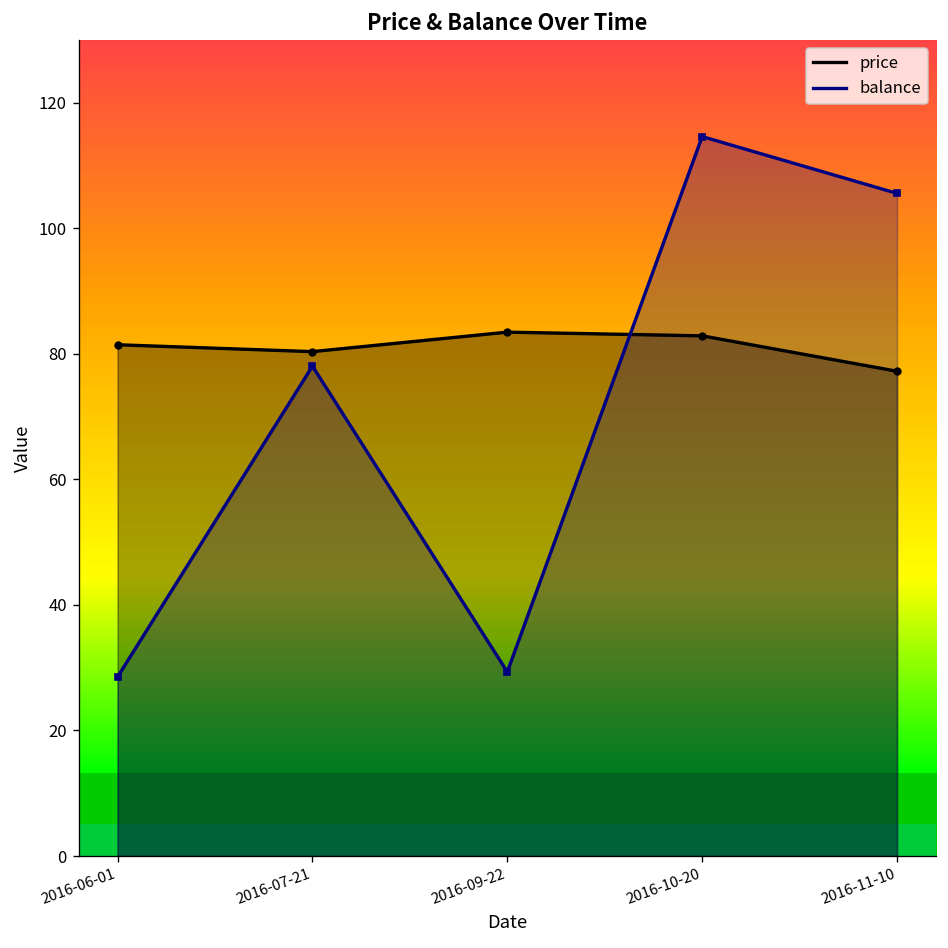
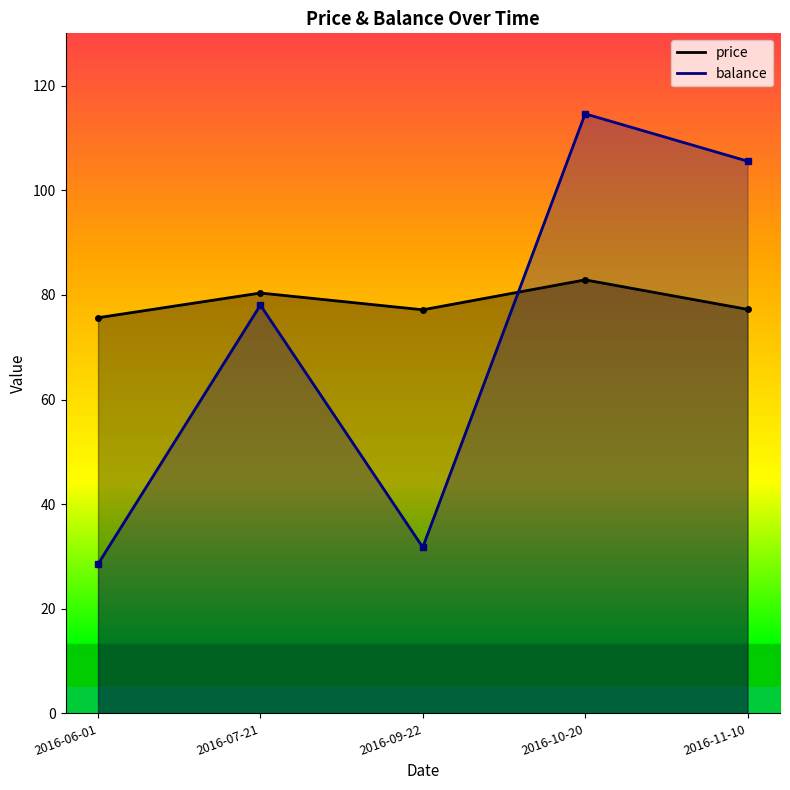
price, 2016-06-01: 81 -> 76
price, 2016-09-22: 83 -> 77
balance, 2016-09-22: 29 -> 32
